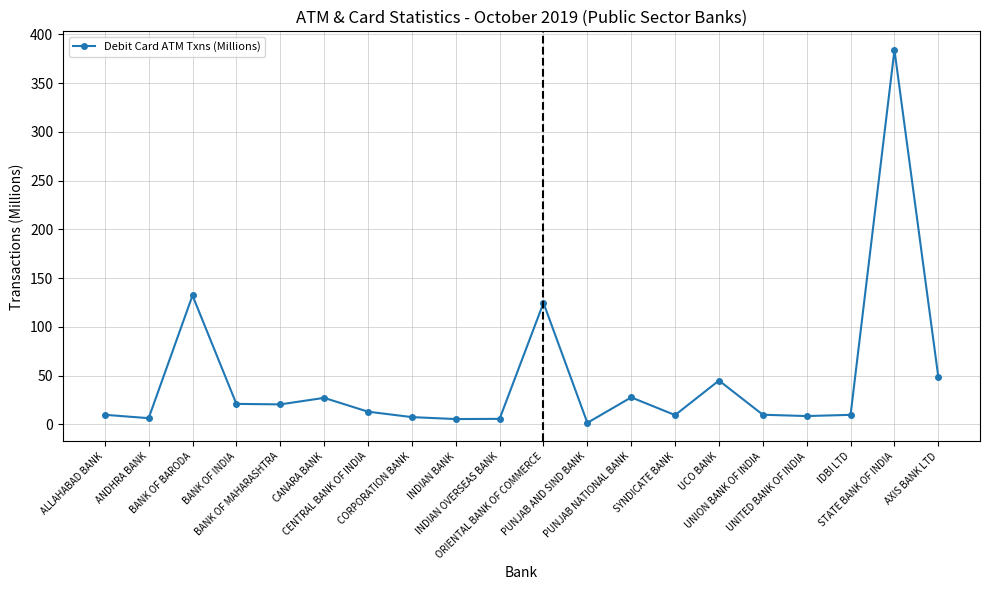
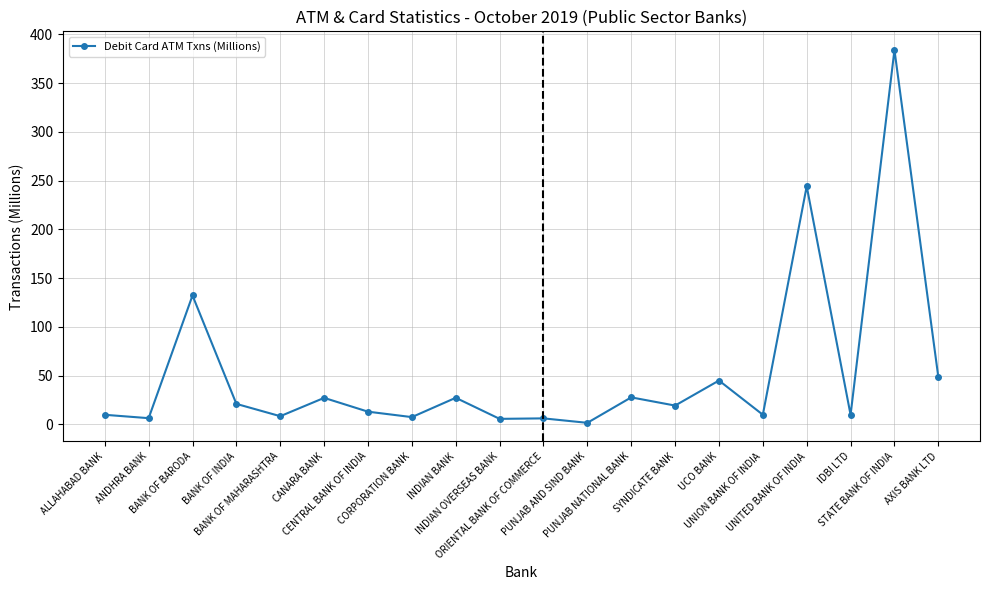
BANK OF MAHARASHTRA: 20 -> 10
INDIAN BANK: 10 -> 30
ORIENTAL BANK OF COMMERCE: 120 -> 10
SYNDICATE BANK: 10 -> 20
UNITED BANK OF INDIA: 10 -> 240
